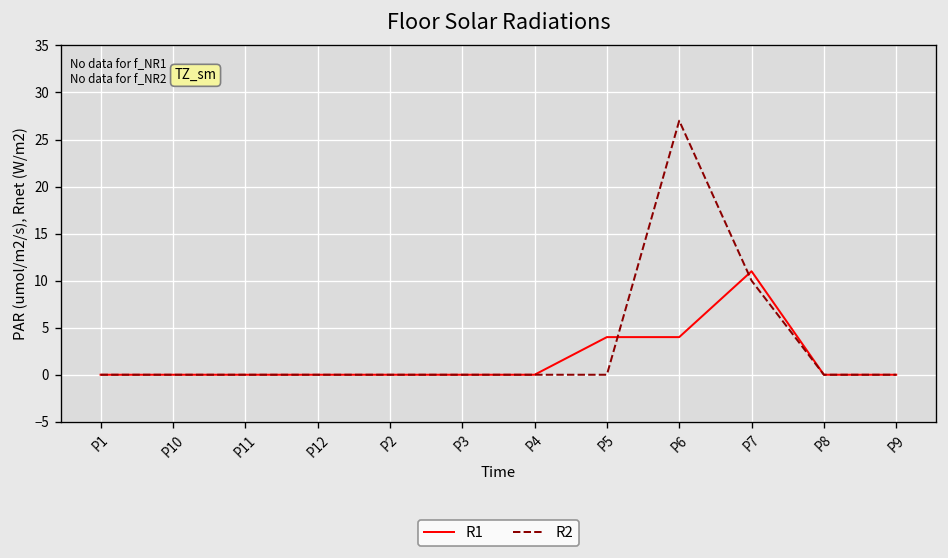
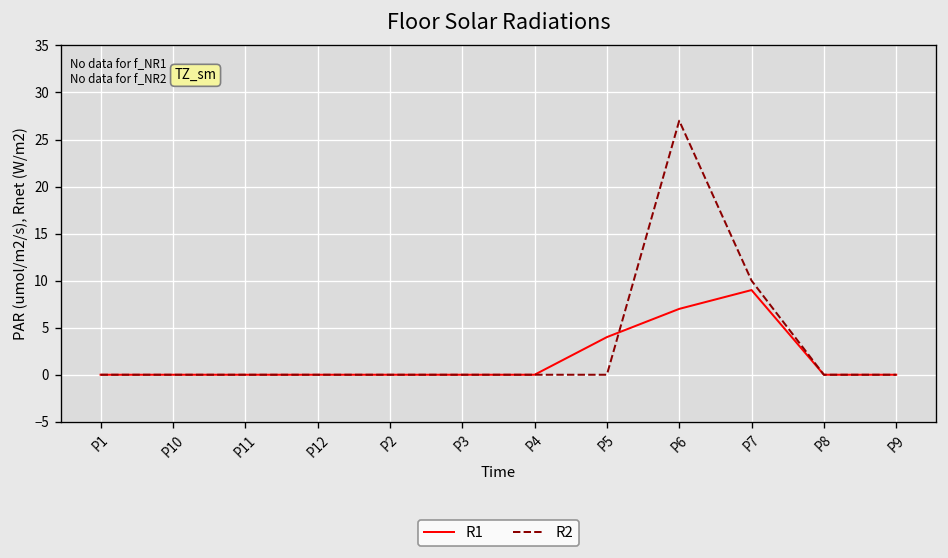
R1, P6: 4 -> 7
R1, P7: 11 -> 9
